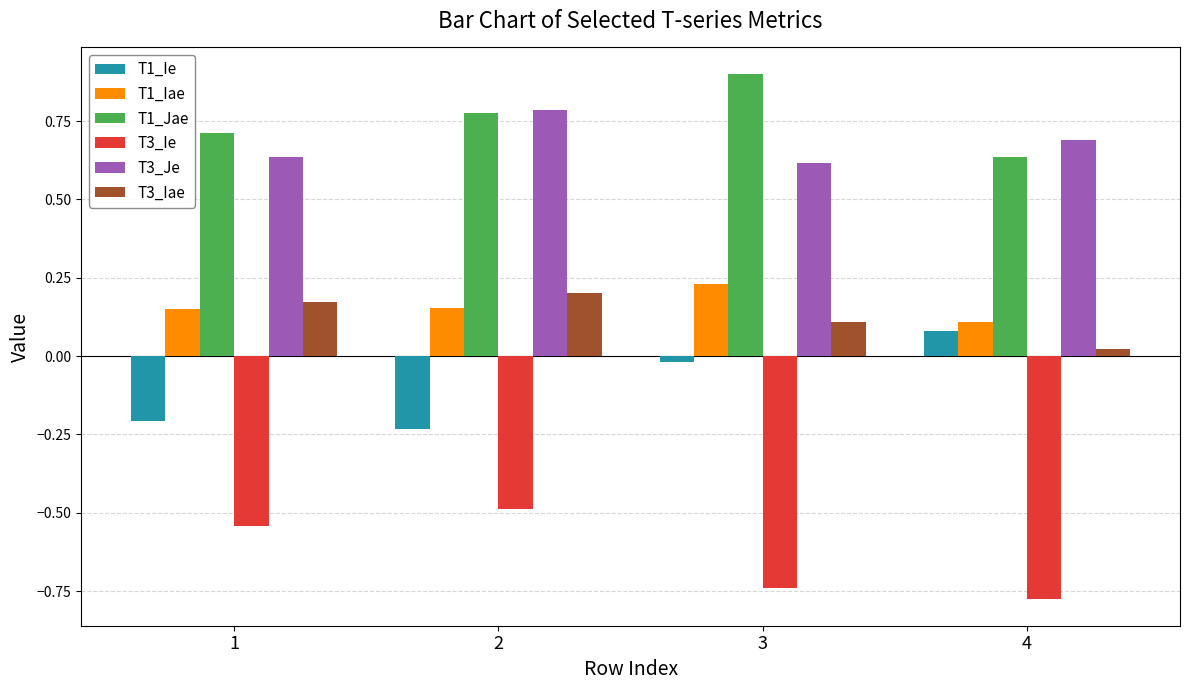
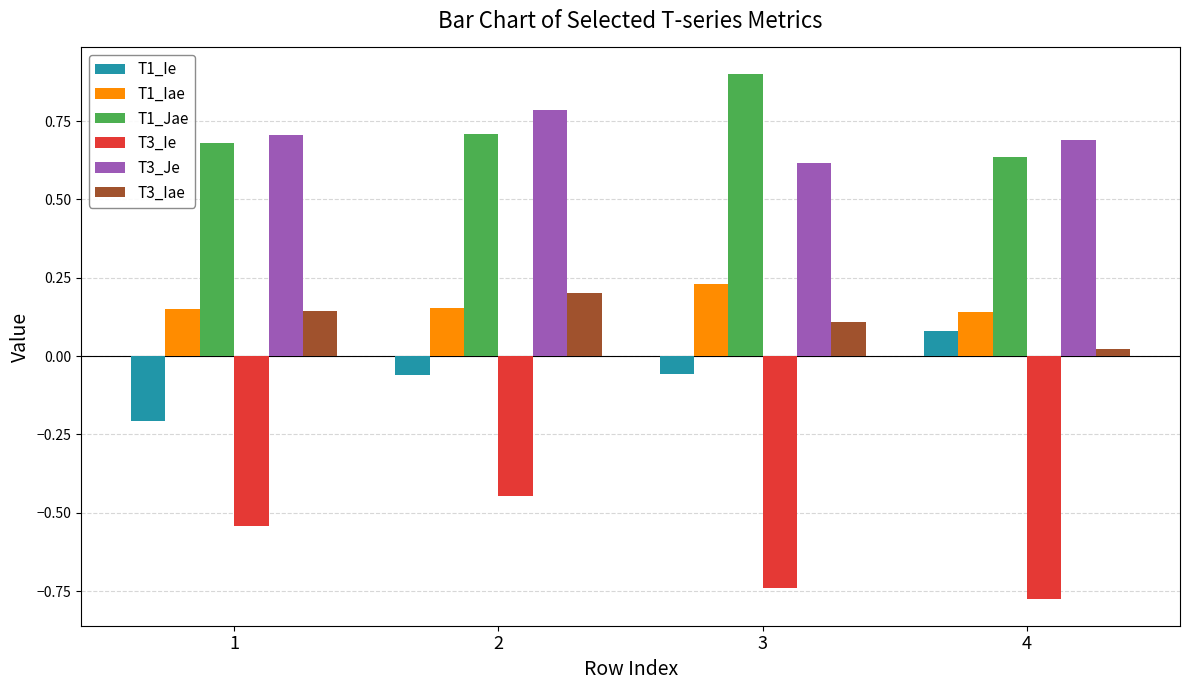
T1_Jae, 1: 0.71 -> 0.68
T3_Je, 1: 0.64 -> 0.71
T3_Iae, 1: 0.17 -> 0.14
T1_Ie, 2: -0.23 -> -0.06
T1_Jae, 2: 0.78 -> 0.71
T3_Ie, 2: -0.49 -> -0.45
T1_Ie, 3: -0.02 -> -0.06
T1_Iae, 4: 0.11 -> 0.14
